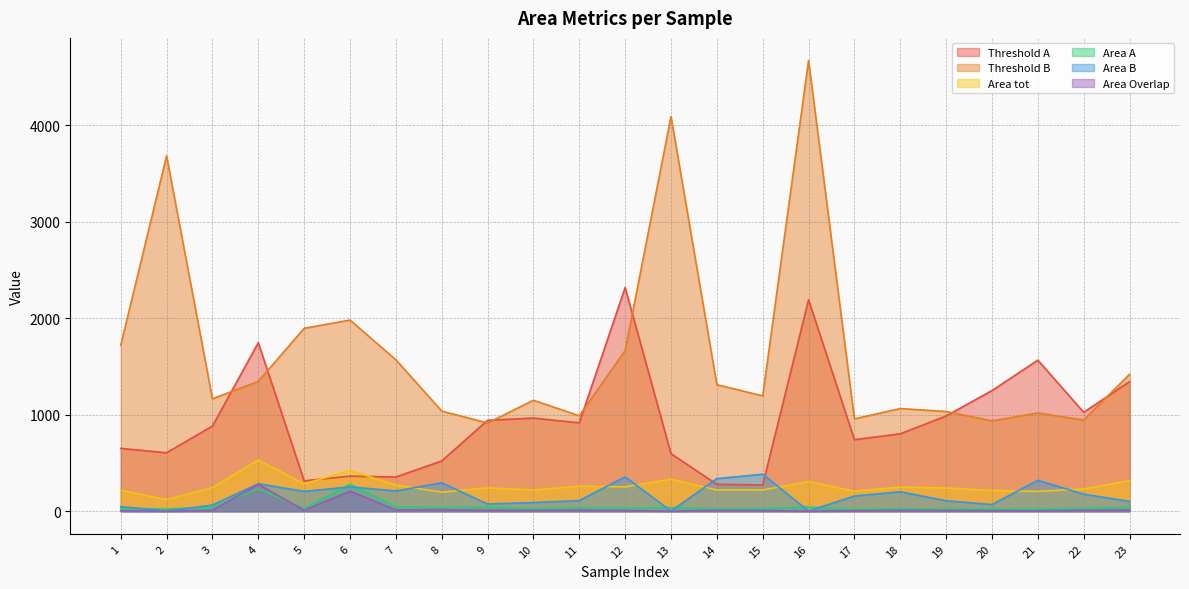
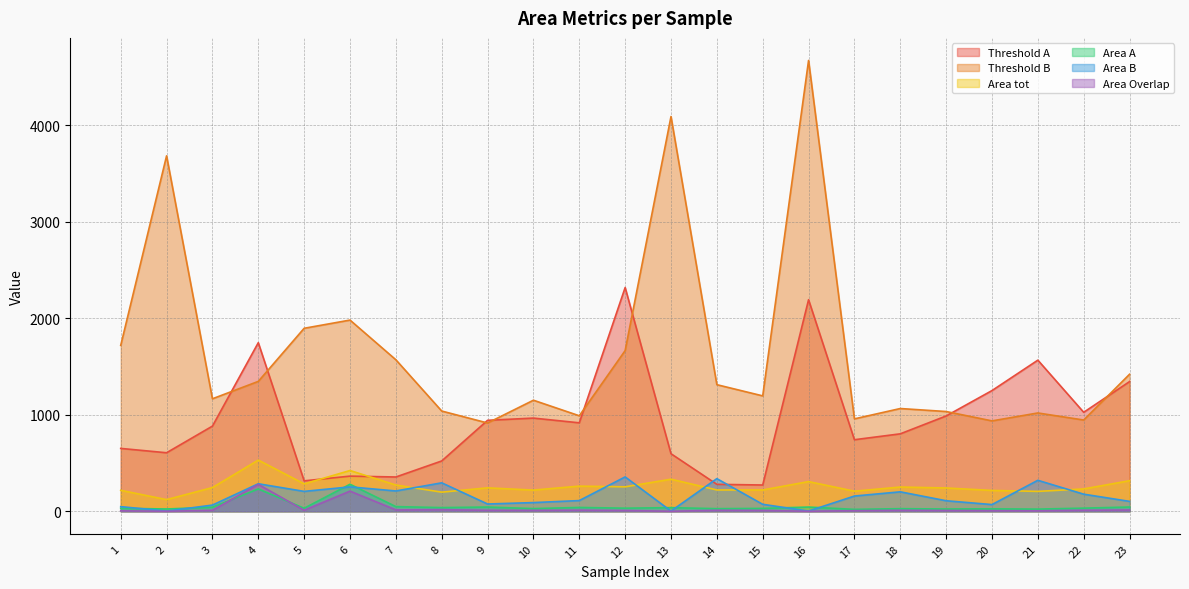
Area B, 15: 400 -> 100
